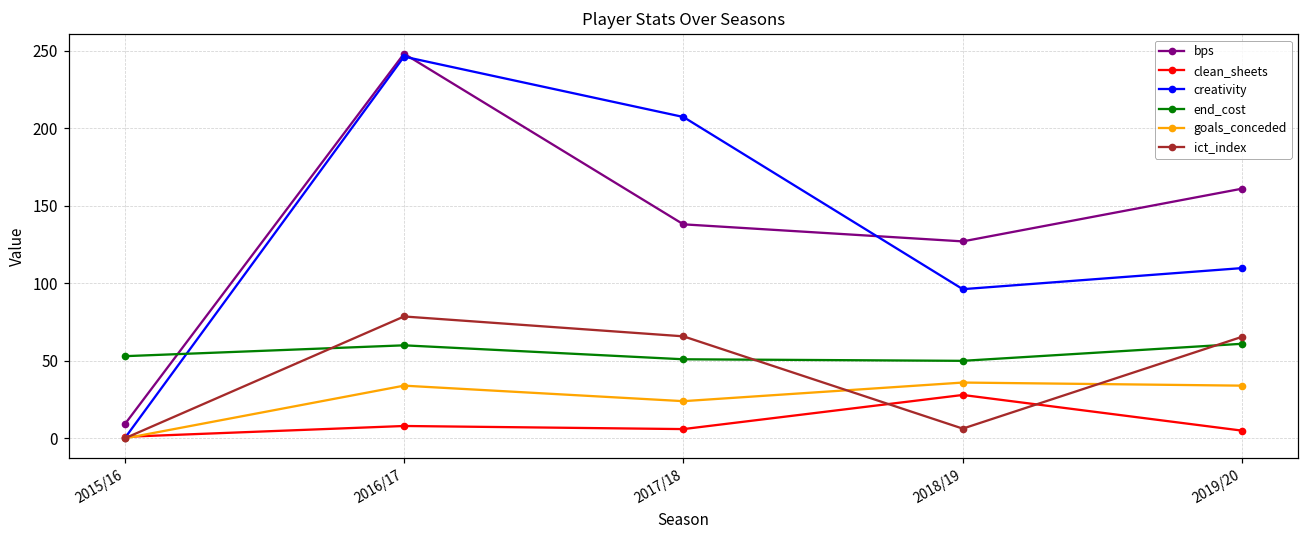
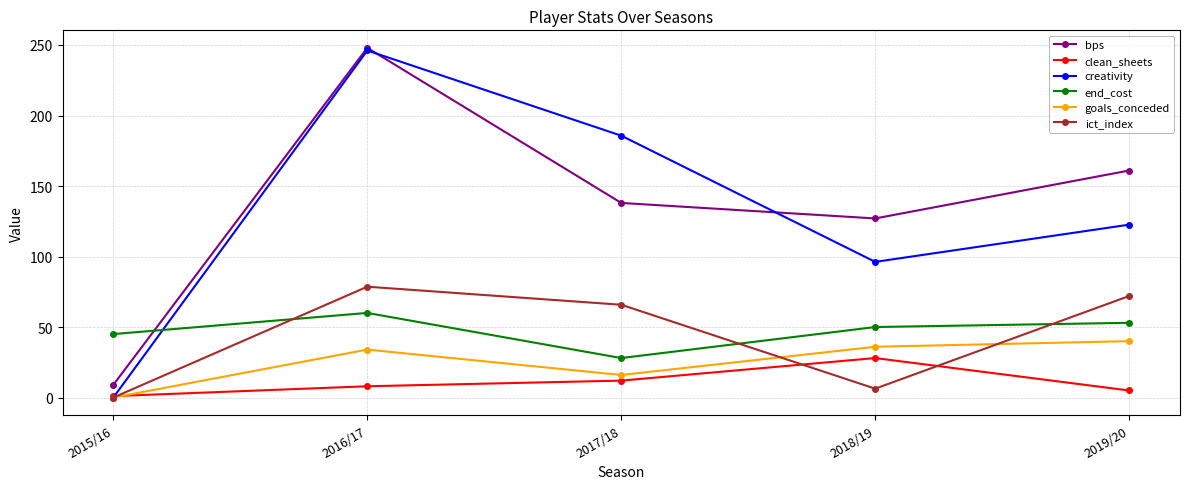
end_cost, 2015/16: 53 -> 45
clean_sheets, 2017/18: 6 -> 12
creativity, 2017/18: 207 -> 186
end_cost, 2017/18: 51 -> 28
goals_conceded, 2017/18: 24 -> 16
creativity, 2019/20: 110 -> 123
end_cost, 2019/20: 61 -> 53
goals_conceded, 2019/20: 34 -> 40
ict_index, 2019/20: 66 -> 72
